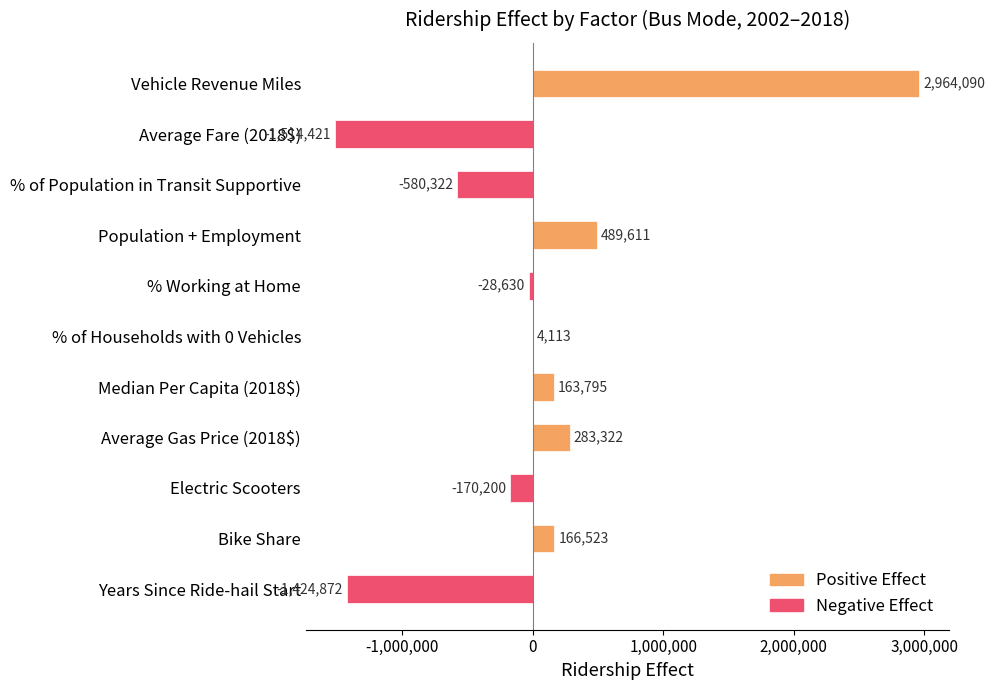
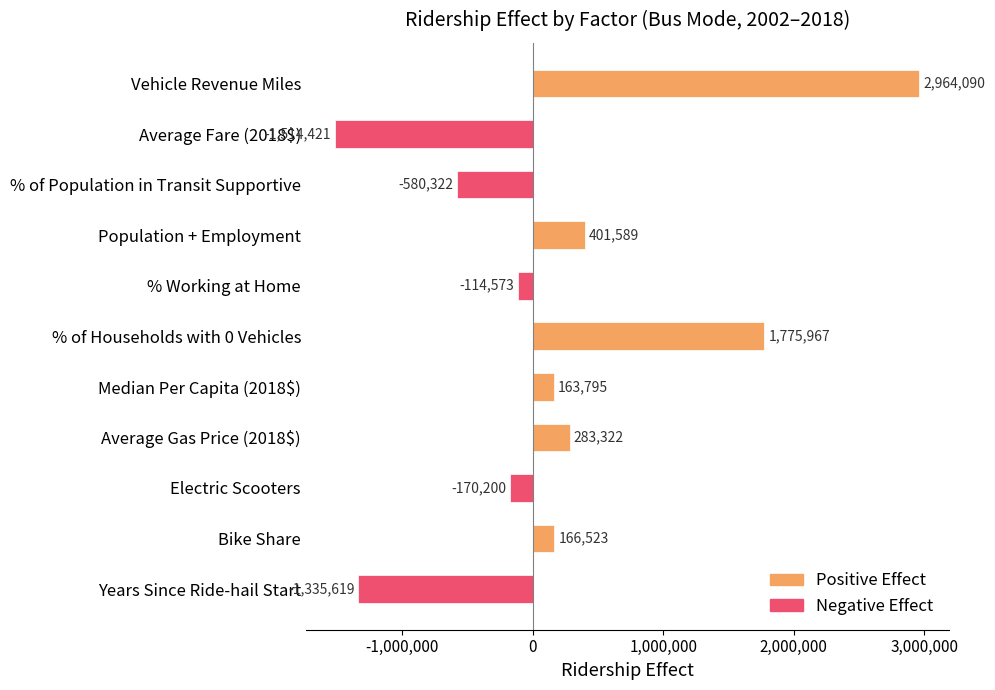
Population + Employment: 489,611 -> 401,589
% Working at Home: -28,630 -> -114,573
% of Households with 0 Vehicles: 4,113 -> 1,775,967
Years Since Ride-hail Start: -1,424,872 -> -1,335,619
